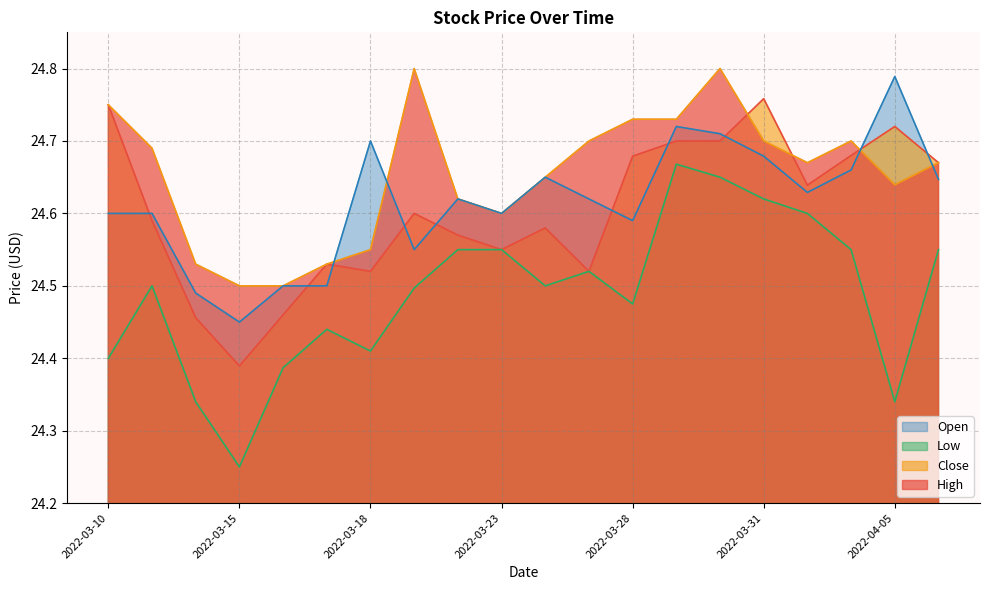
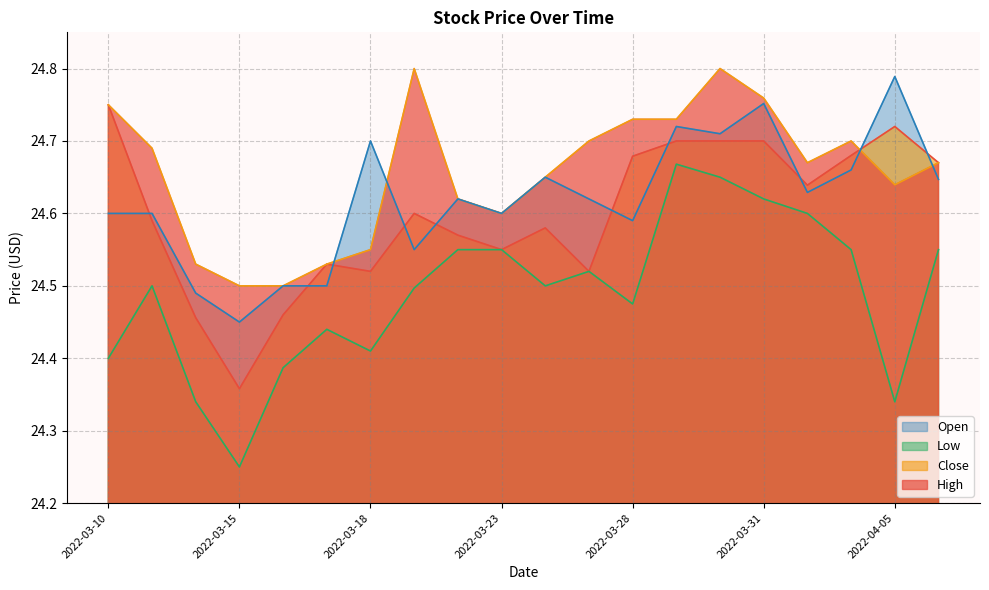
Close, 2022-03-15: 24.39 -> 24.36
Open, 2022-03-31: 24.68 -> 24.75
Close, 2022-03-31: 24.76 -> 24.70
High, 2022-03-31: 24.70 -> 24.76
